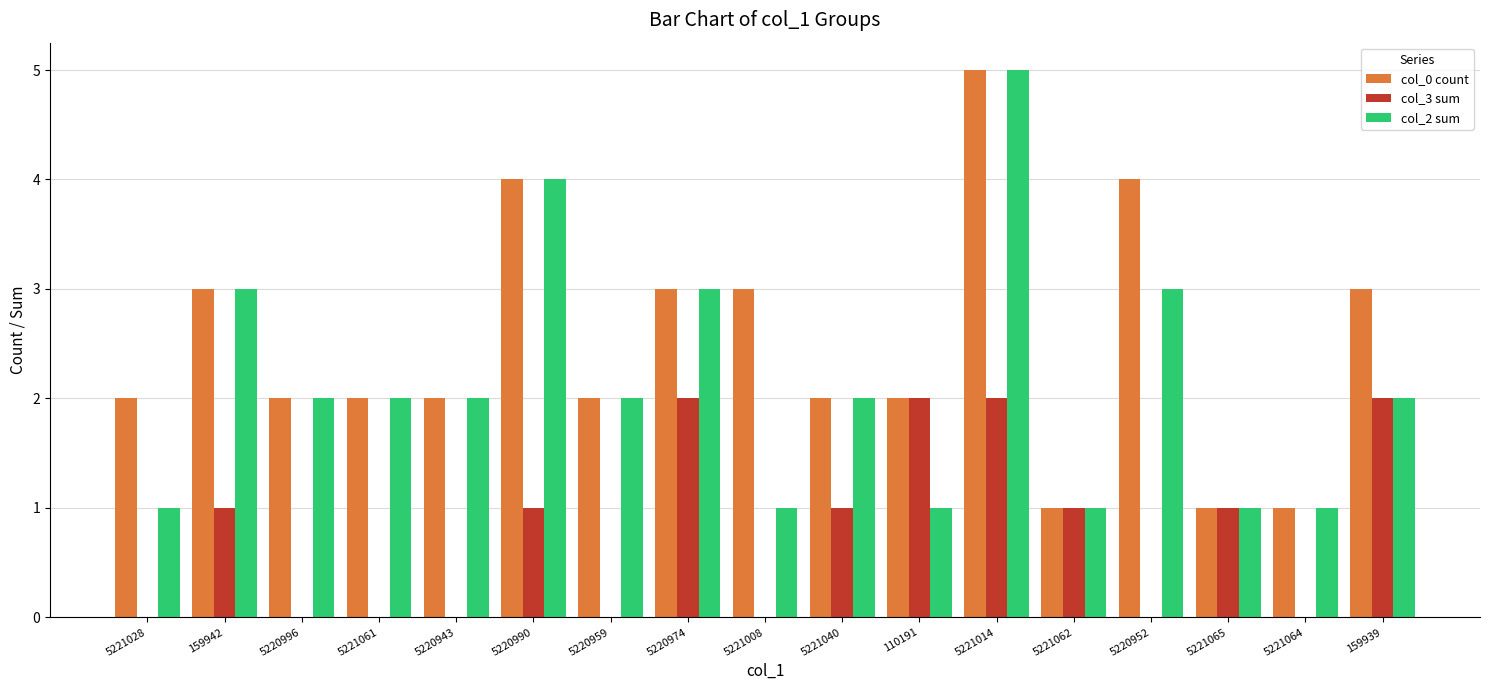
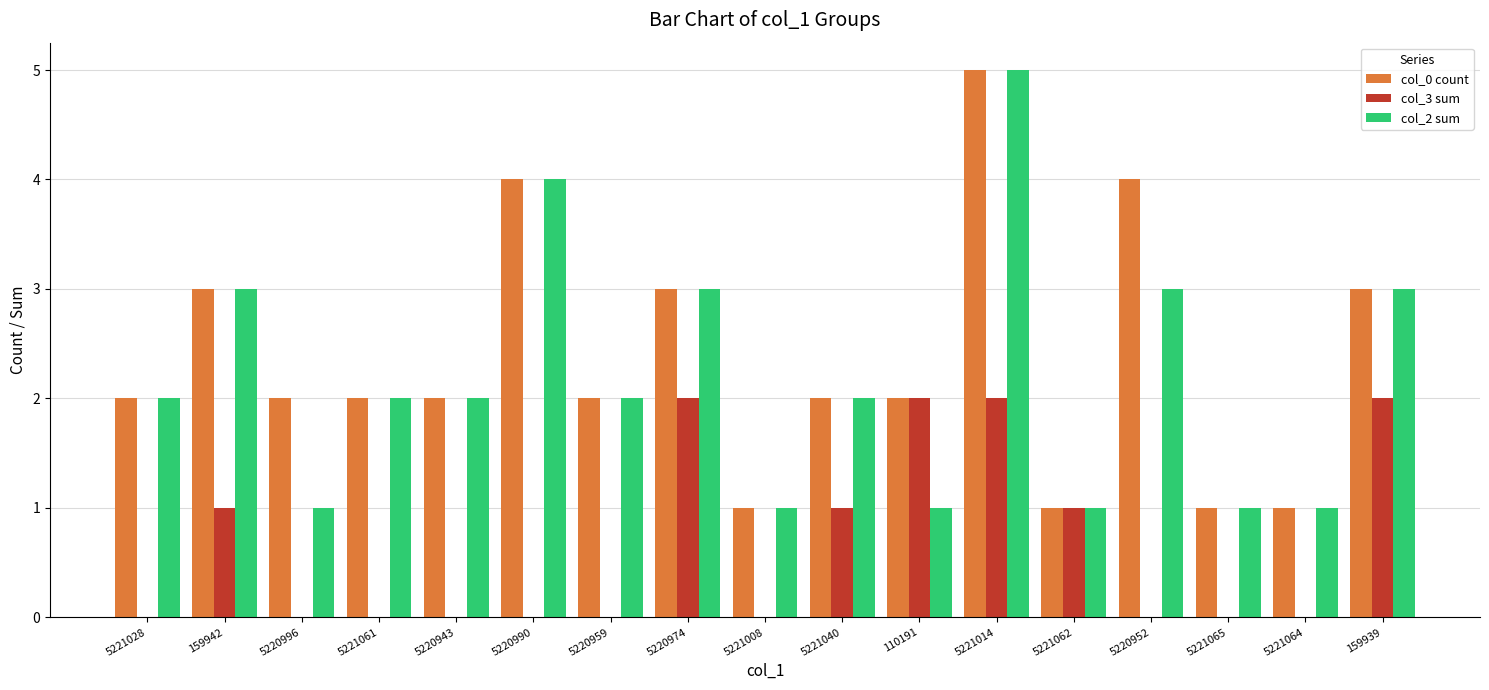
col_2 sum, 5221028: 1 -> 2
col_2 sum, 5220996: 2 -> 1
col_3 sum, 5220990: 1 -> 0
col_0 count, 5221008: 3 -> 1
col_3 sum, 5221065: 1 -> 0
col_2 sum, 159939: 2 -> 3
